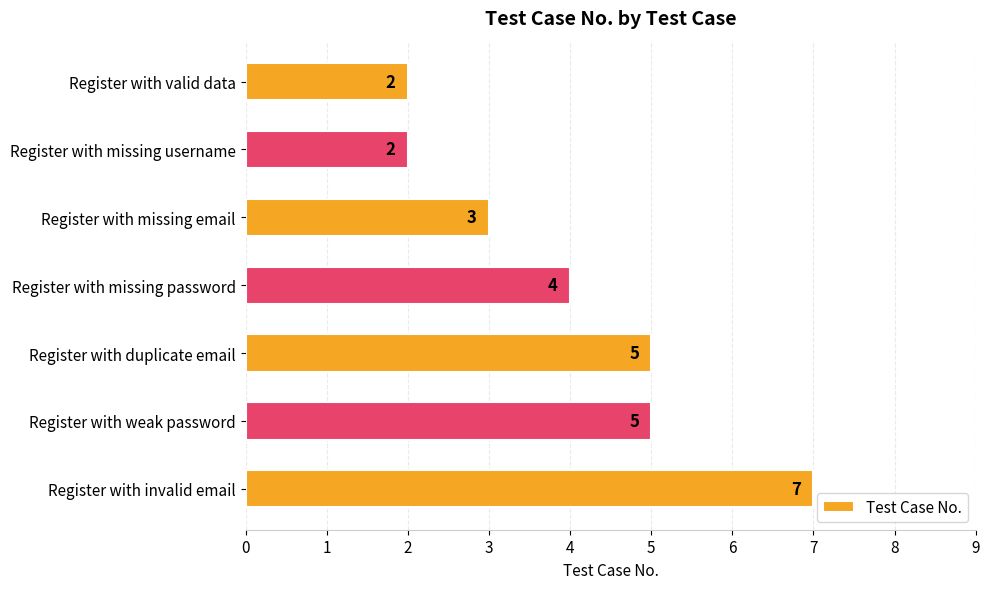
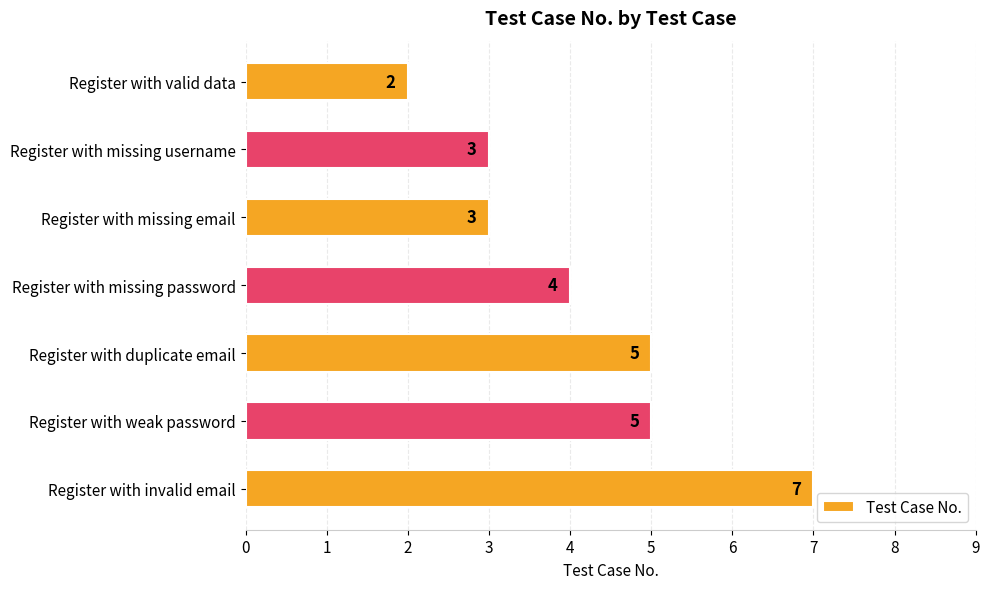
Register with missing username: 2 -> 3
